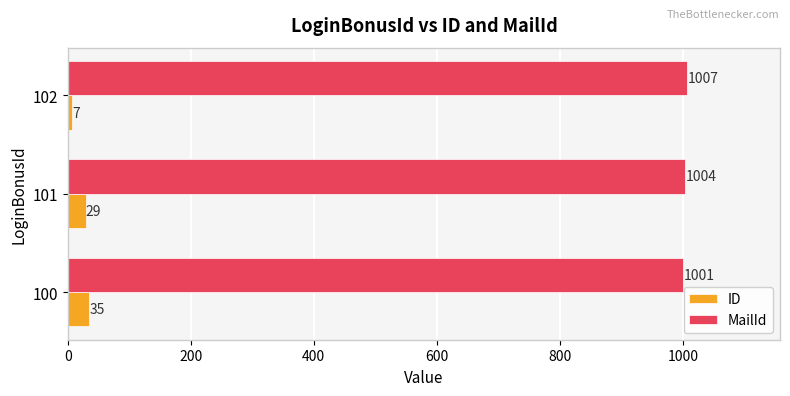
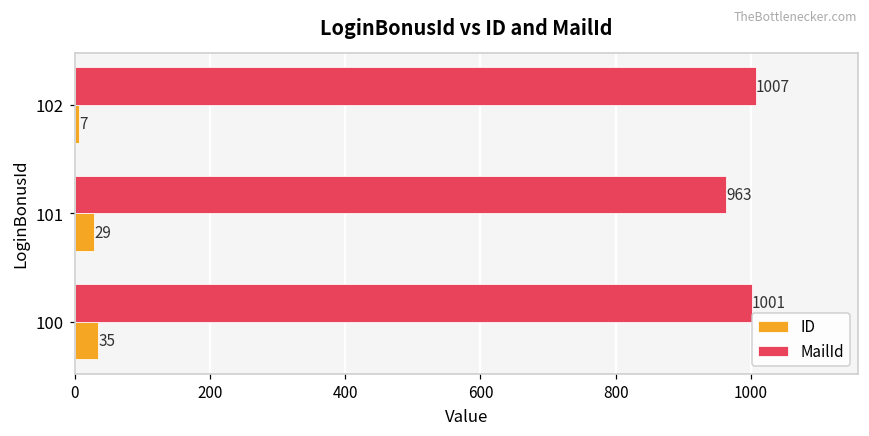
MailId, 101: 1004 -> 963
